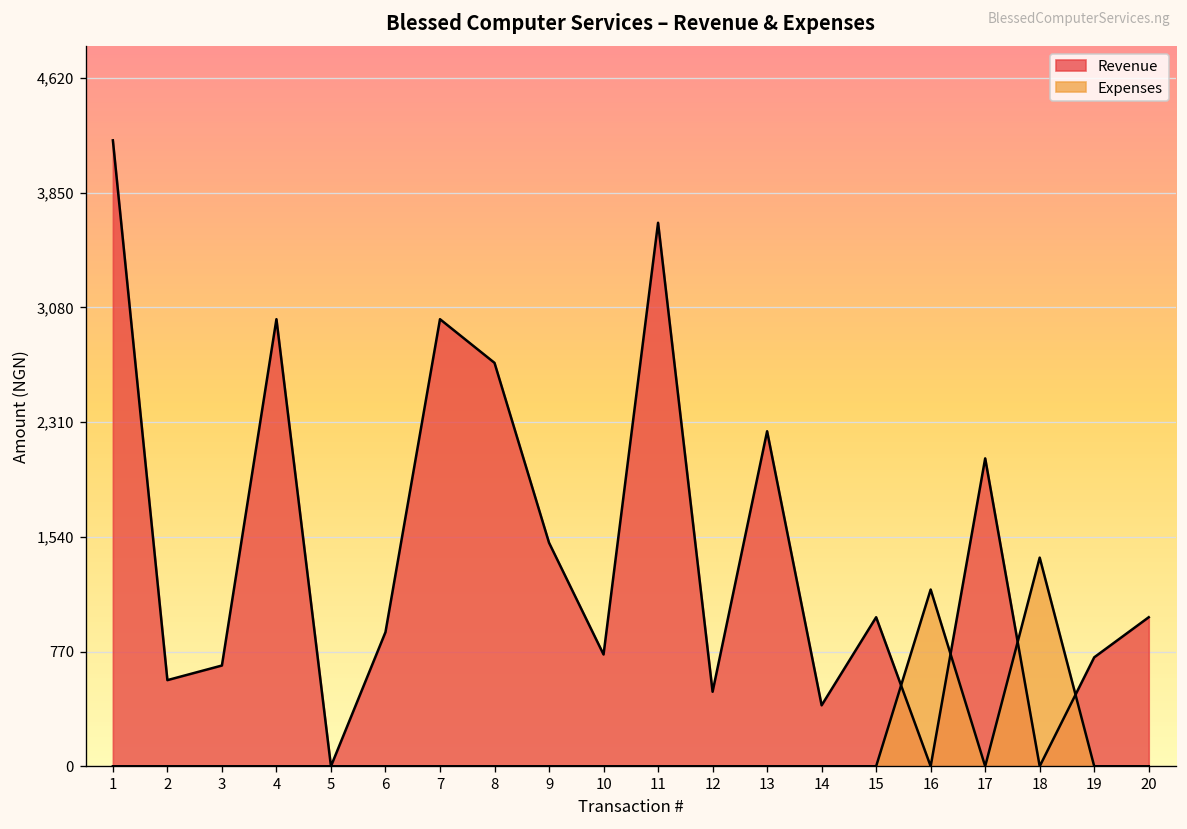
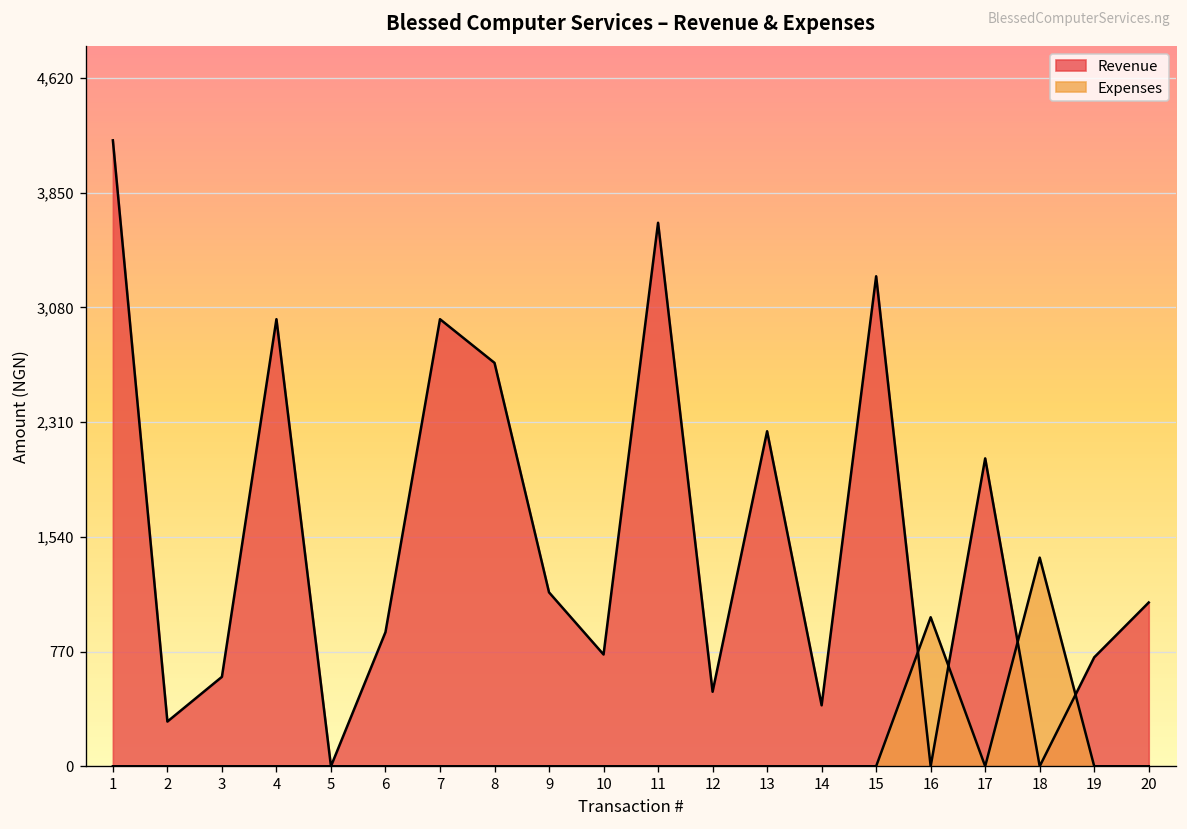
Revenue, 2: 580 -> 300
Revenue, 3: 680 -> 600
Revenue, 9: 1,500 -> 1,170
Revenue, 15: 1,000 -> 3,290
Expenses, 16: 1,190 -> 1,000
Revenue, 20: 1,000 -> 1,100
